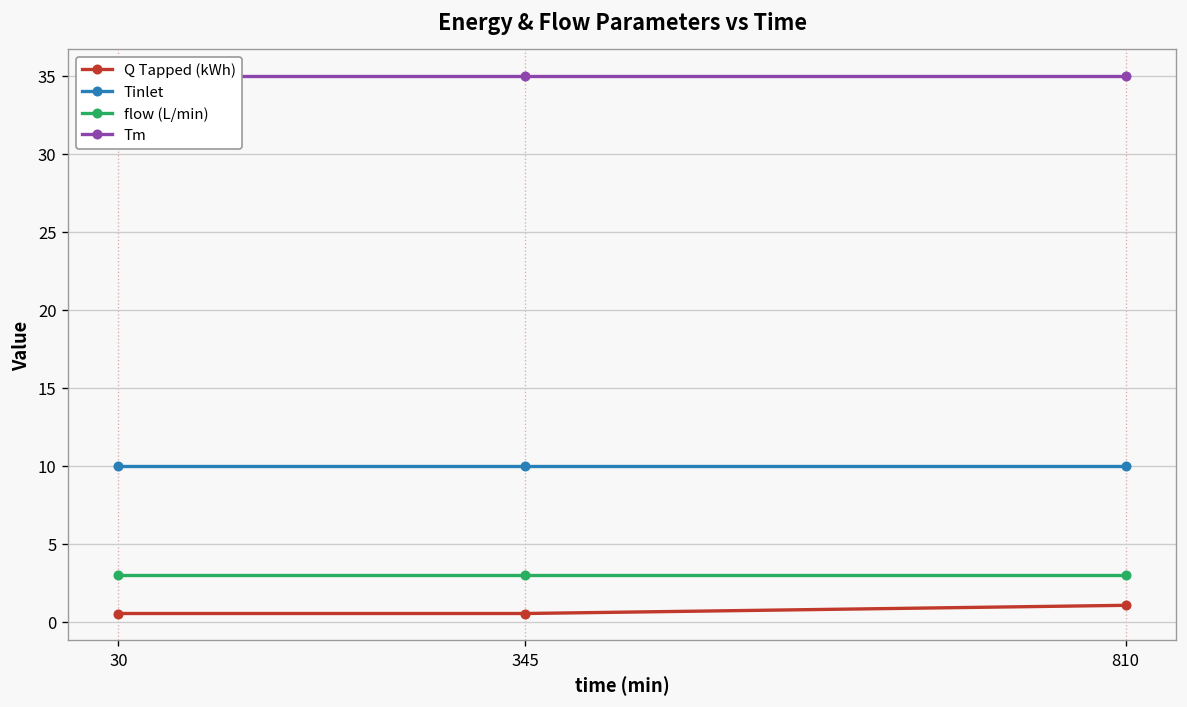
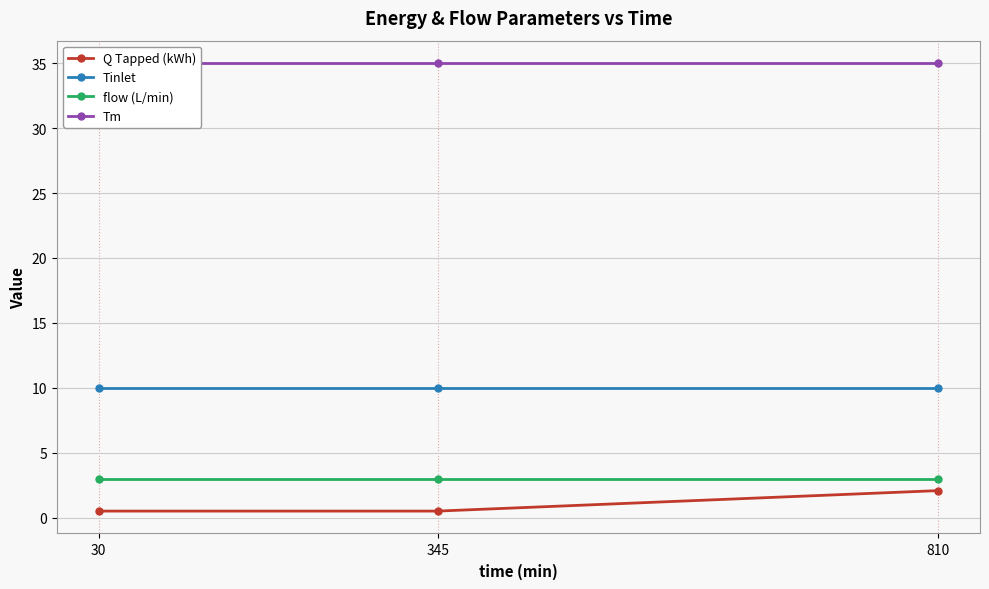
Q Tapped (kWh), 810: 1.1 -> 2.1
